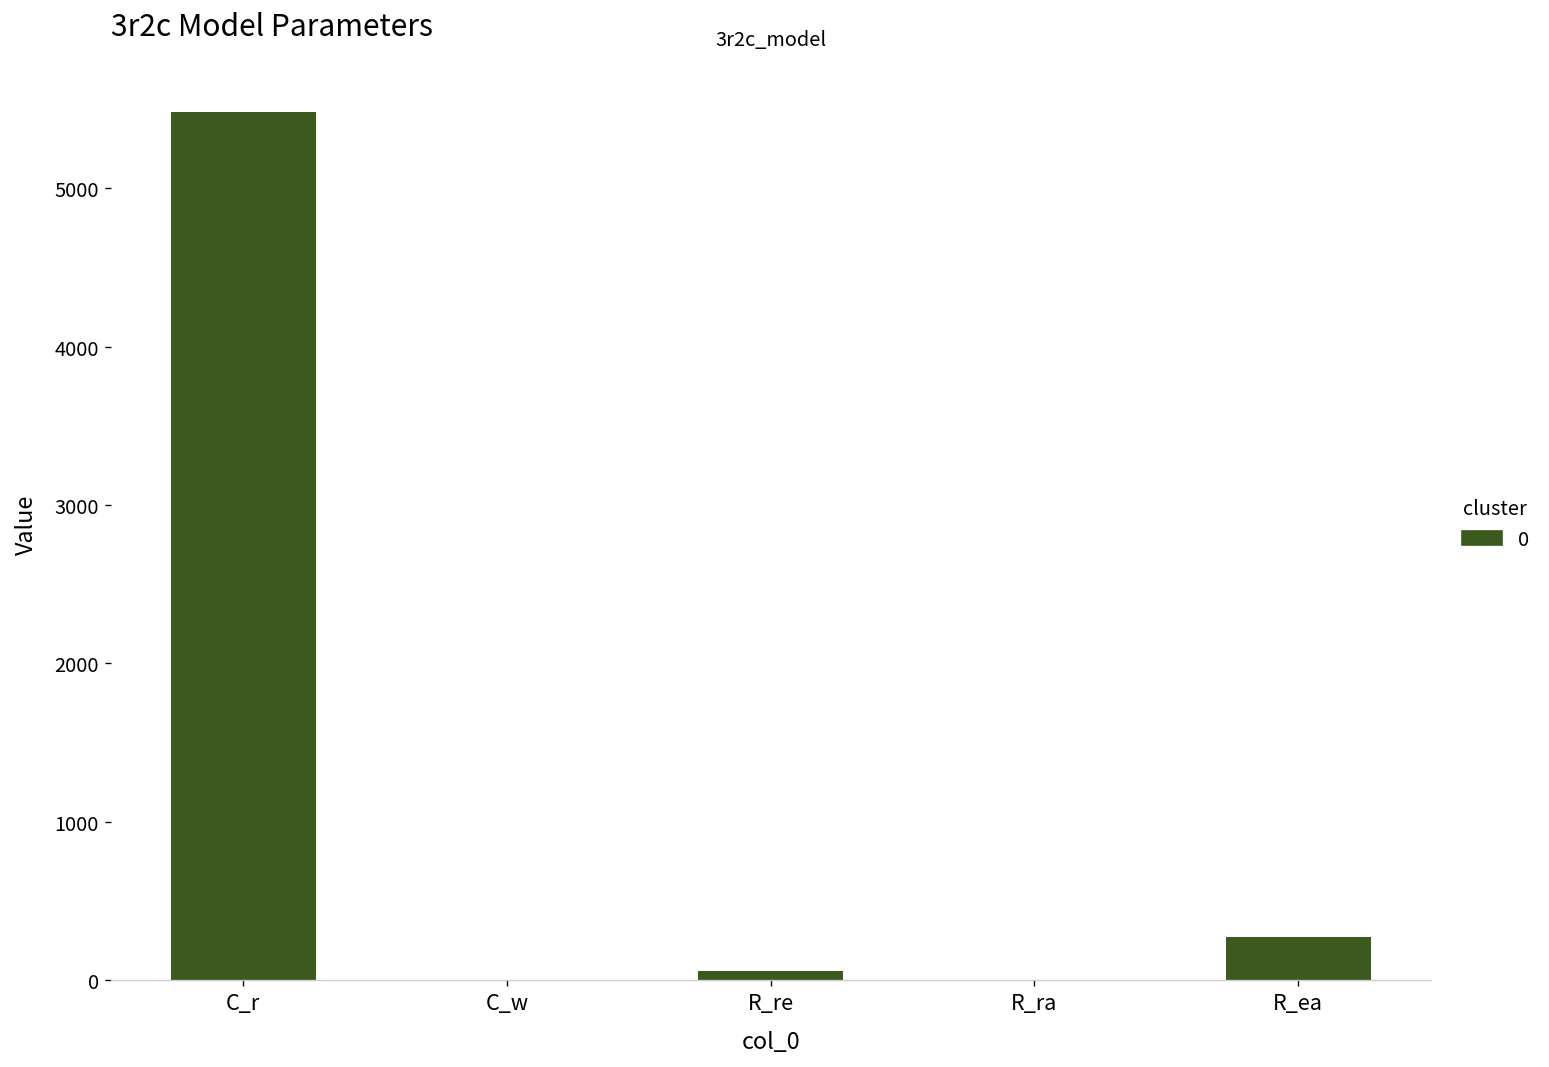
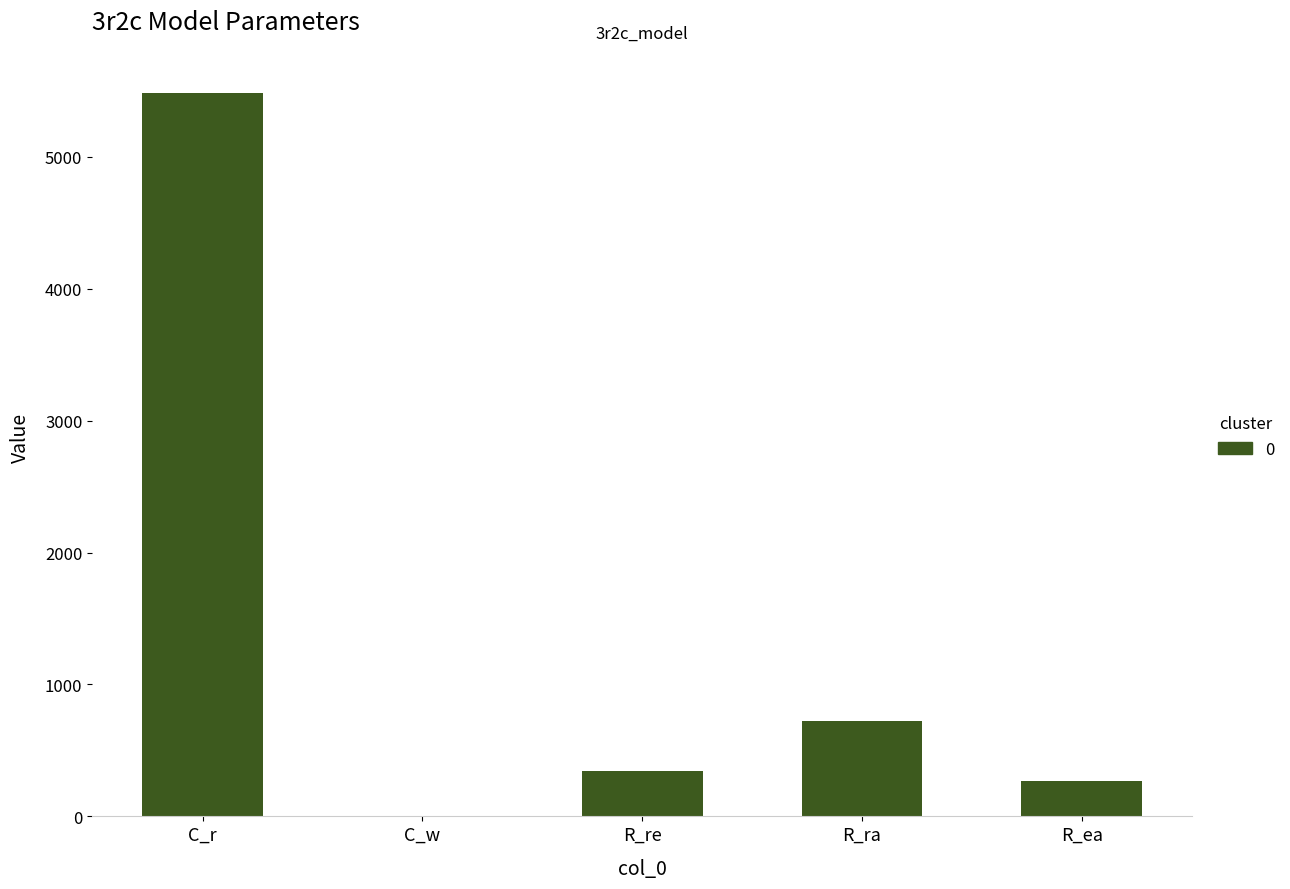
R_re: 60 -> 340
R_ra: 0 -> 730
